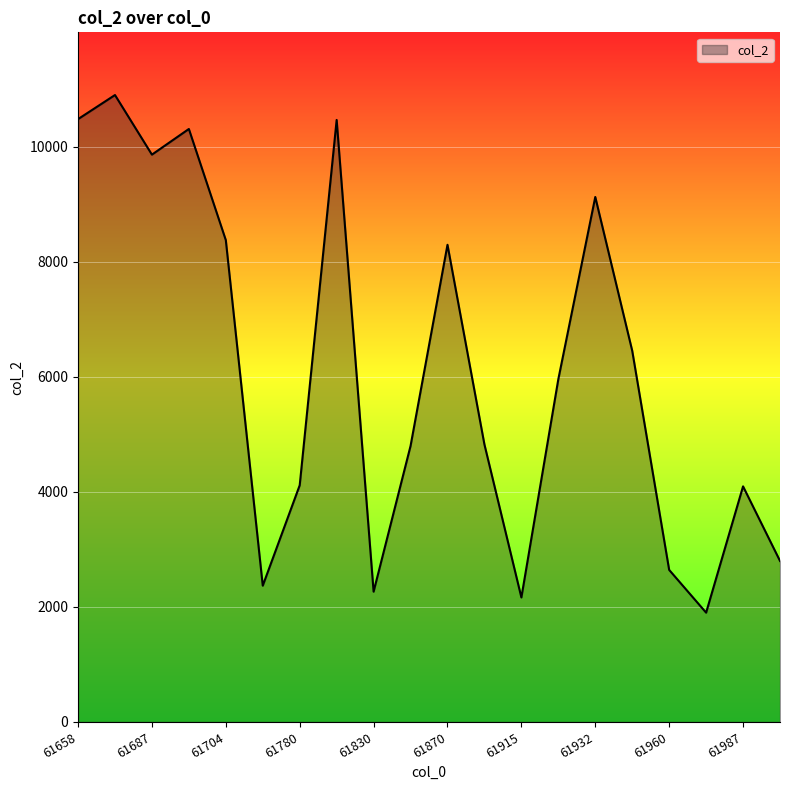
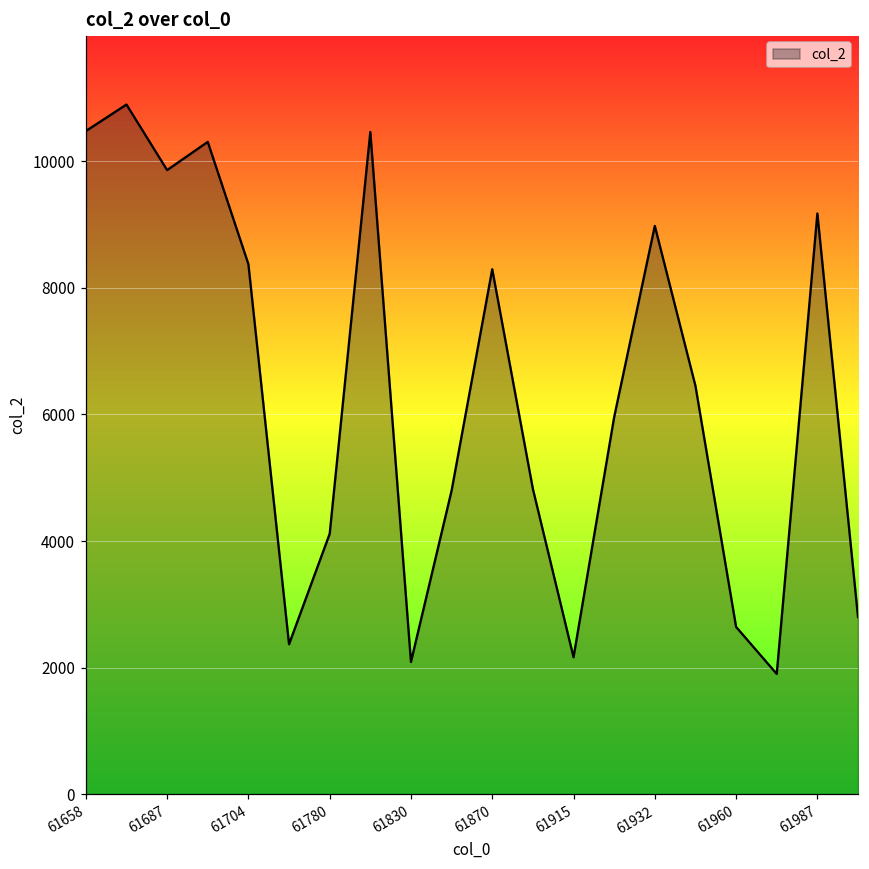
61830: 2300 -> 2100
61932: 9100 -> 9000
61987: 4100 -> 9200
